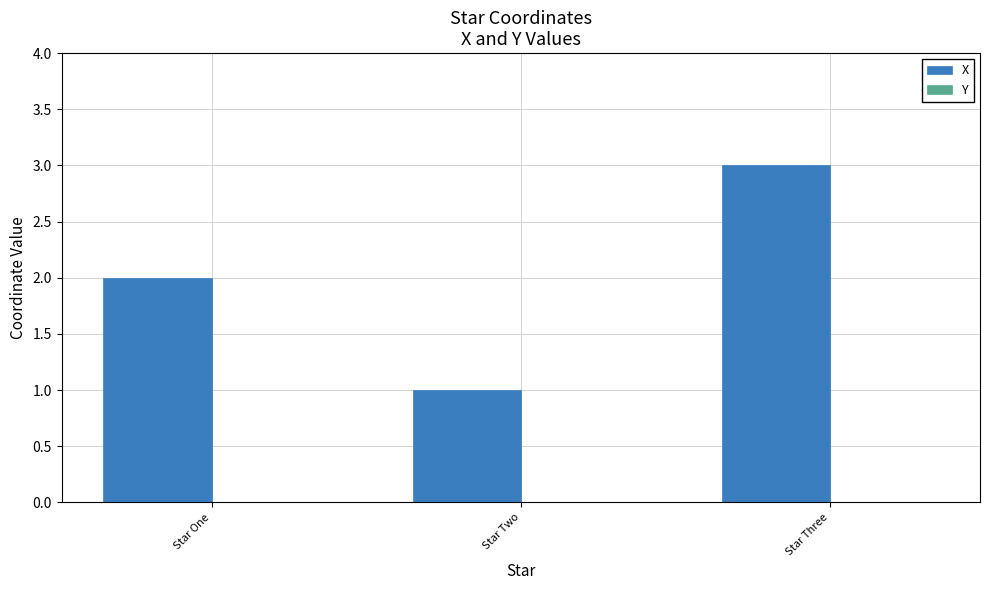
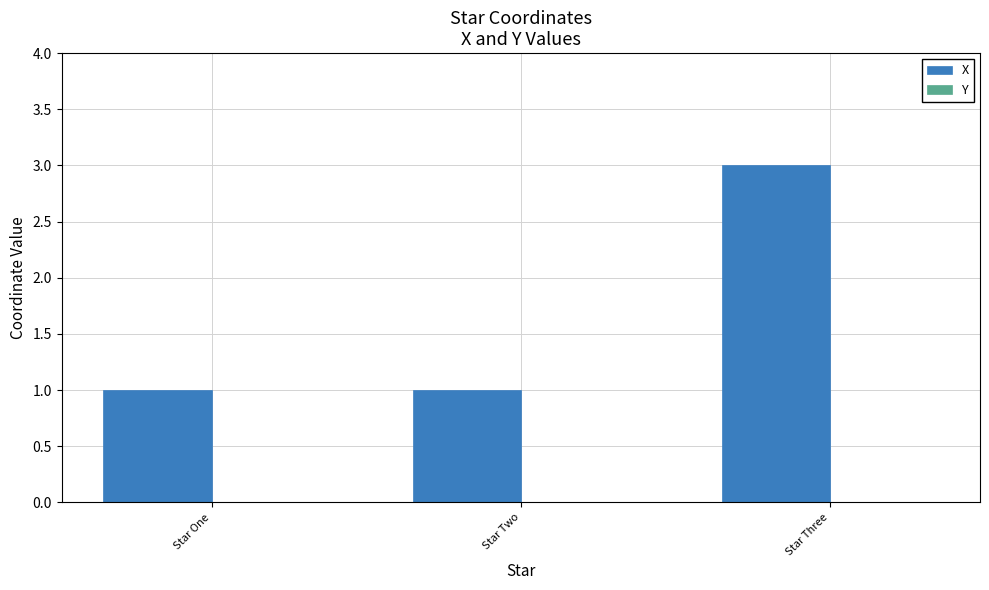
X, Star One: 2 -> 1
